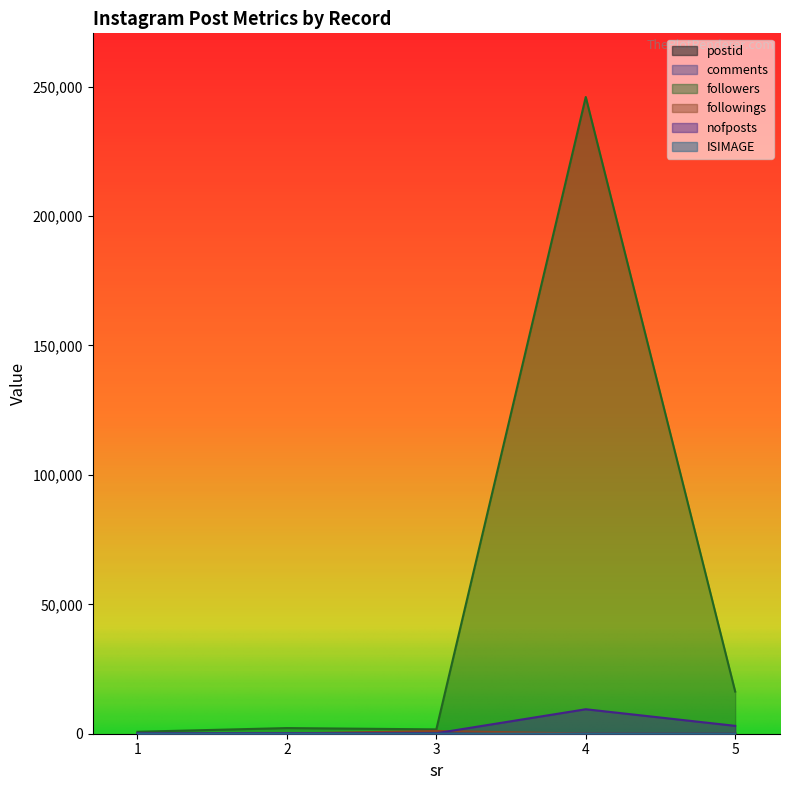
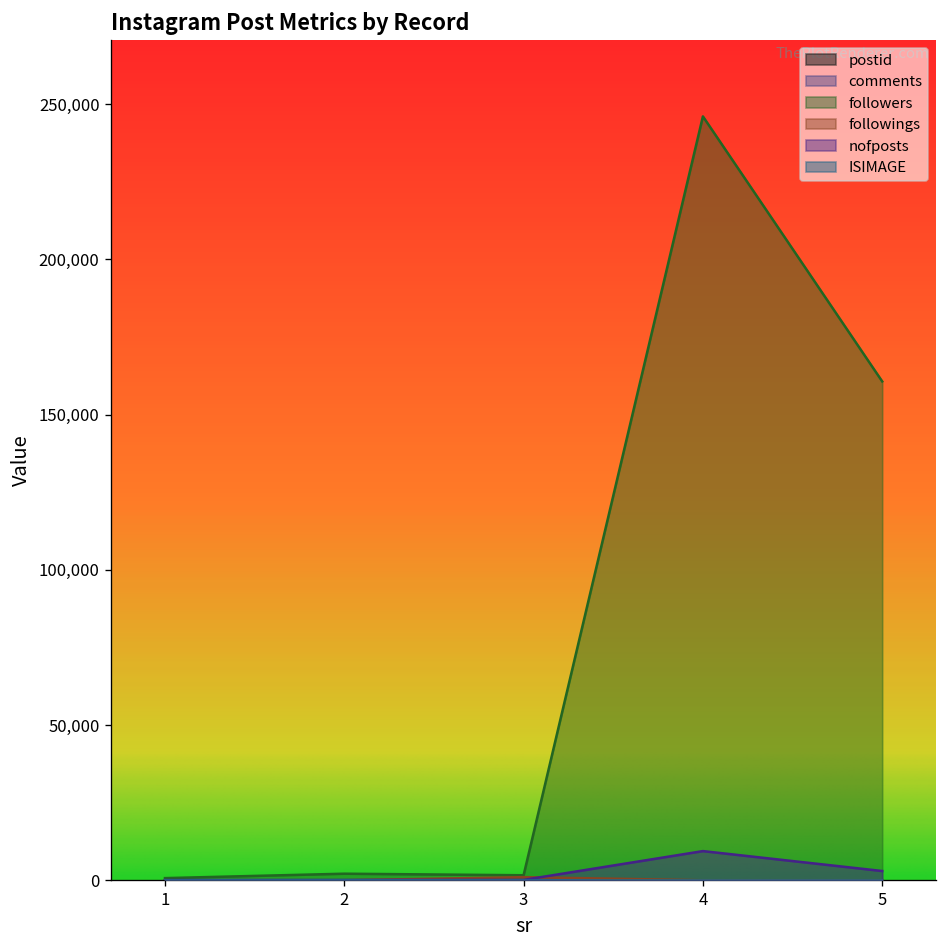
followers, 5: 16,000 -> 161,000
